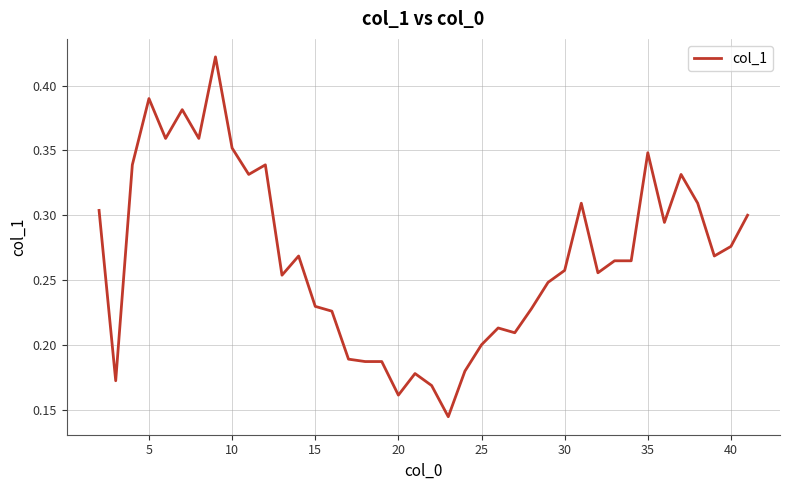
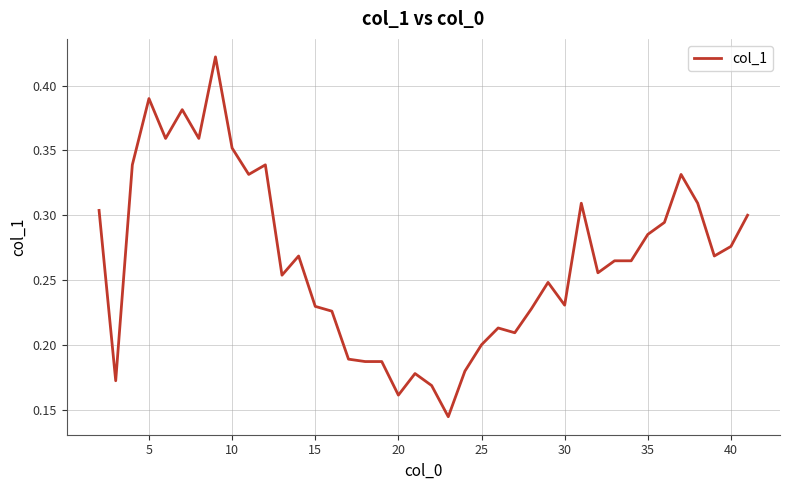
30: 0.257 -> 0.231
35: 0.348 -> 0.285
